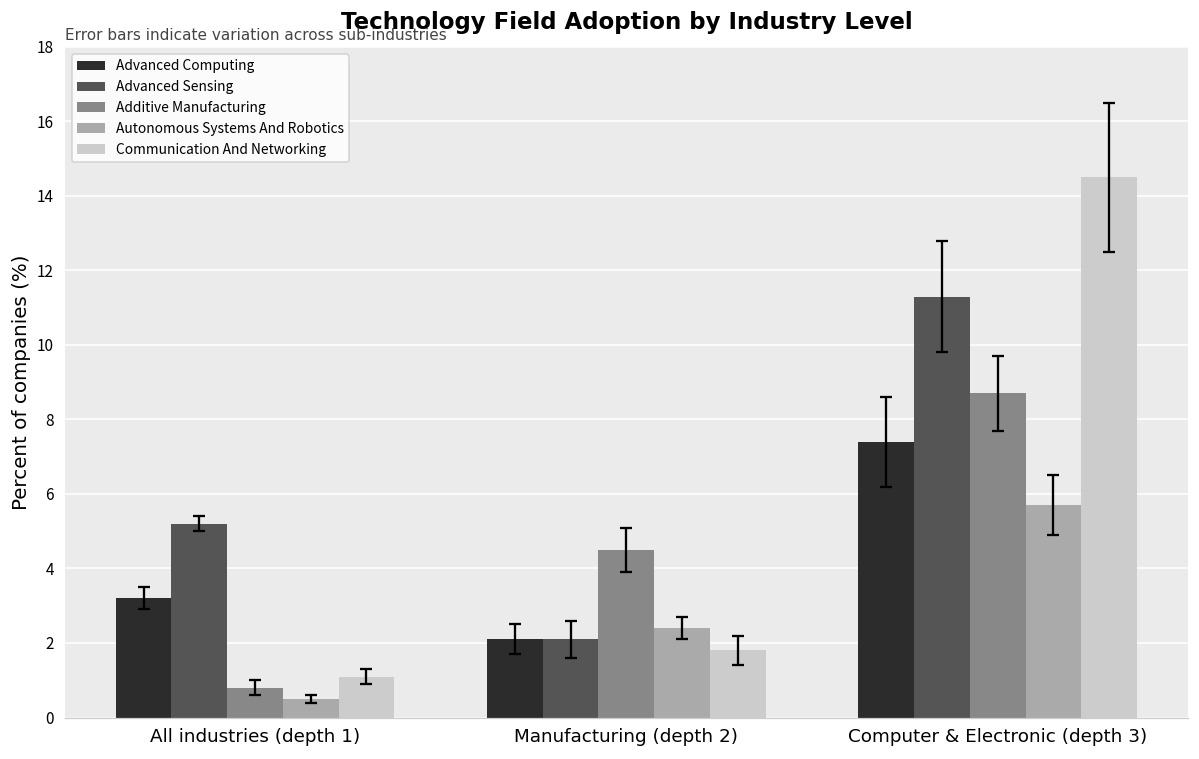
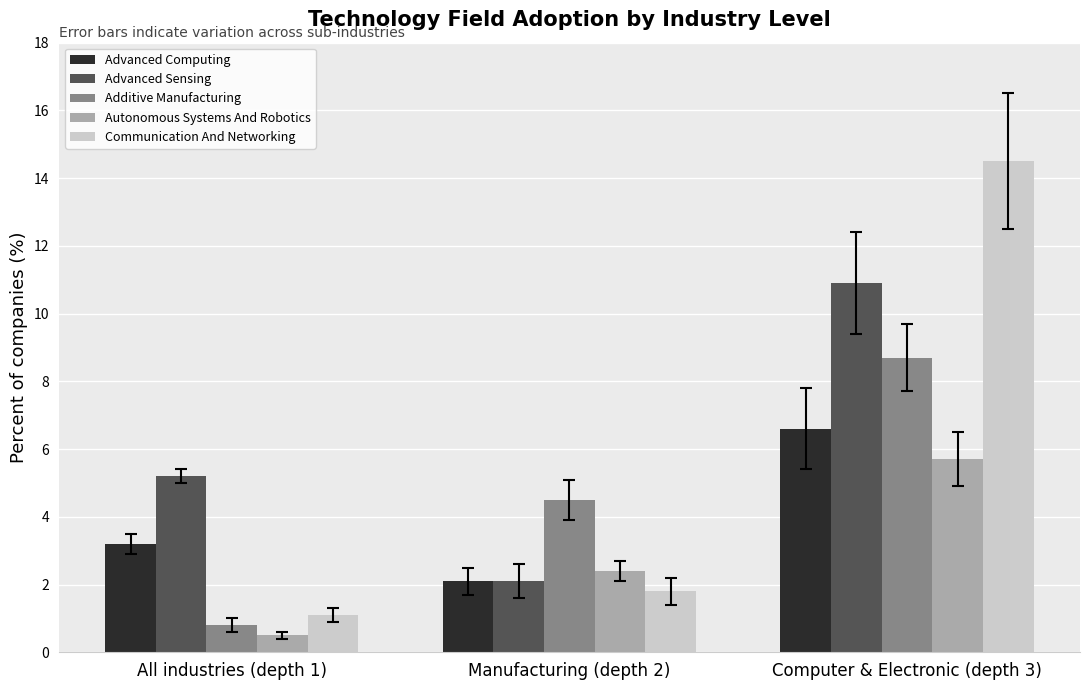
Advanced Computing, Computer & Electronic (depth 3): 7.4 -> 6.6
Advanced Sensing, Computer & Electronic (depth 3): 11.3 -> 10.9
